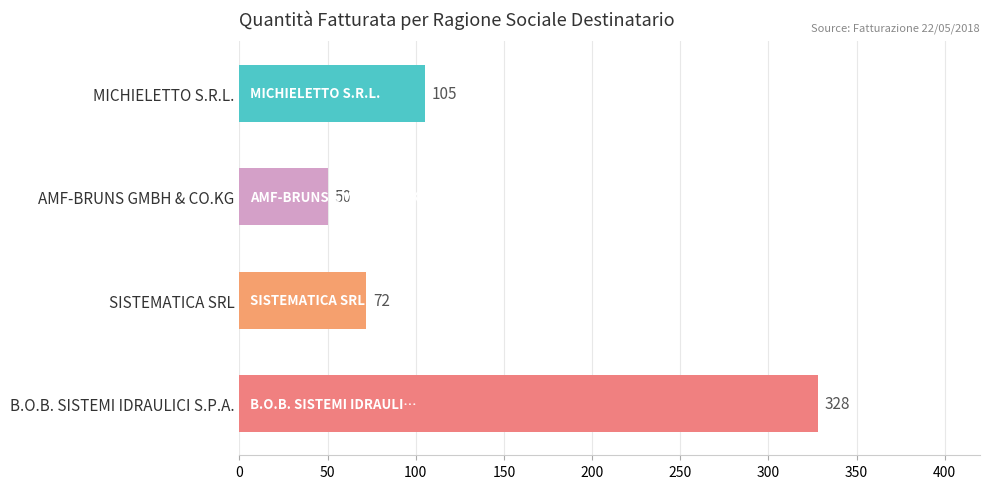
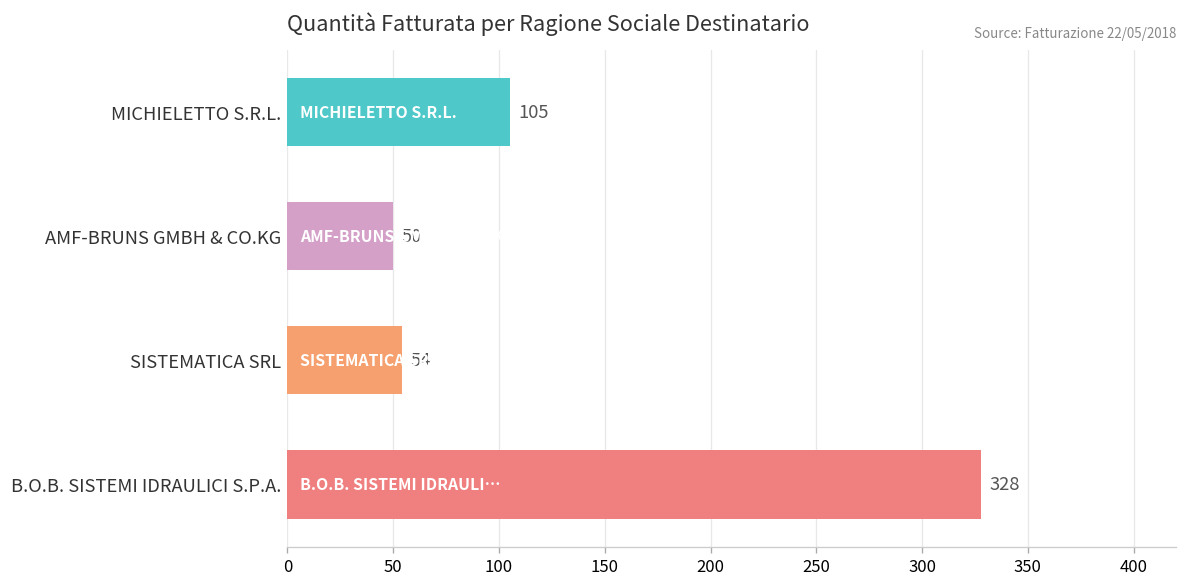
SISTEMATICA SRL: 72 -> 54
